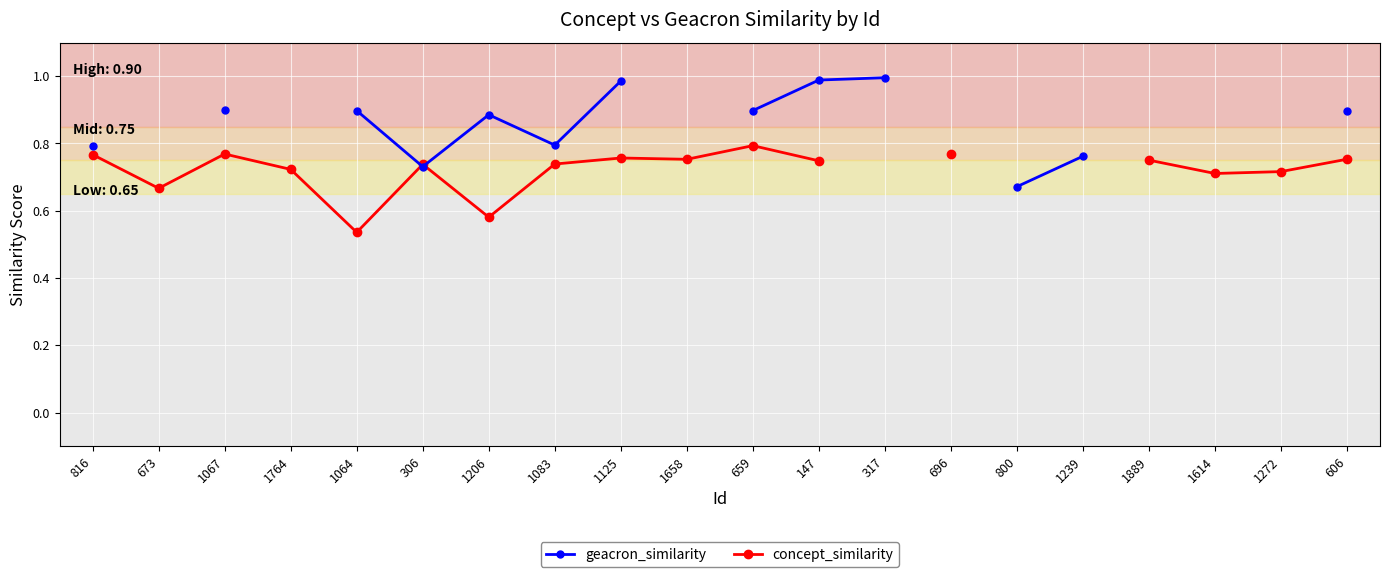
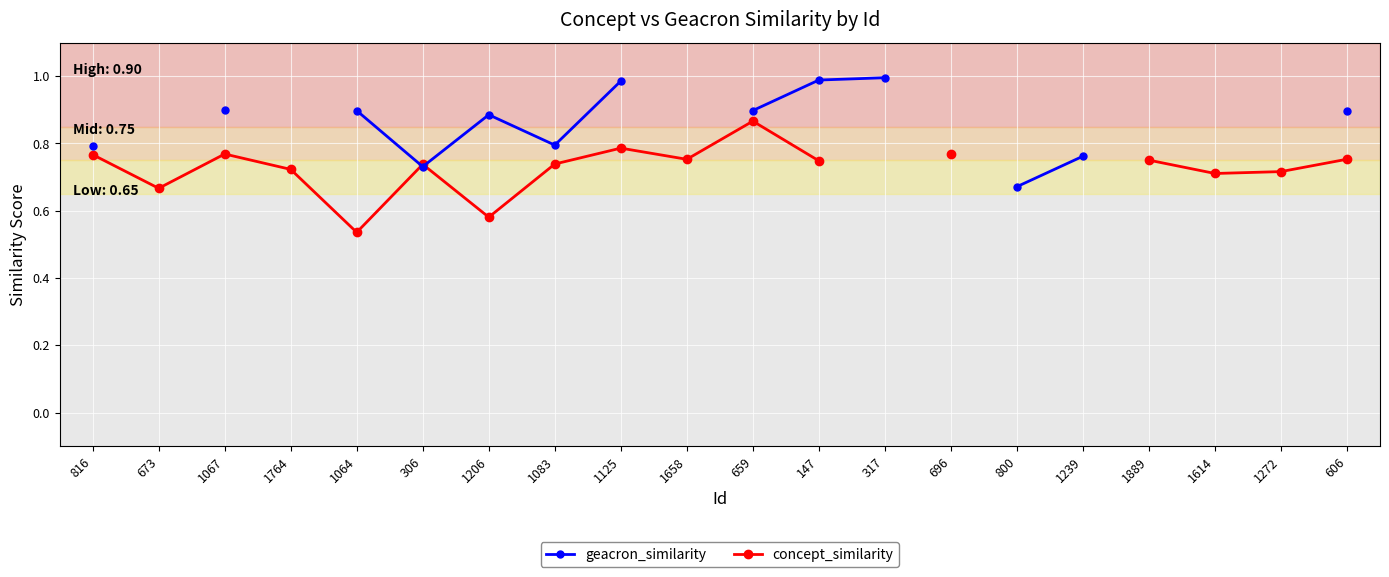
concept_similarity, 1125: 0.76 -> 0.79
concept_similarity, 659: 0.79 -> 0.87
